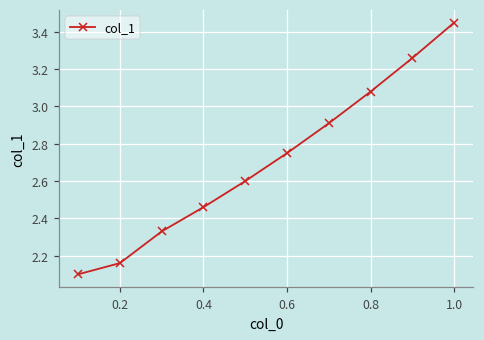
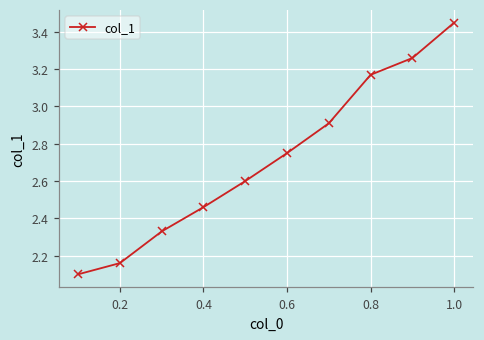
0.8: 3.08 -> 3.17
